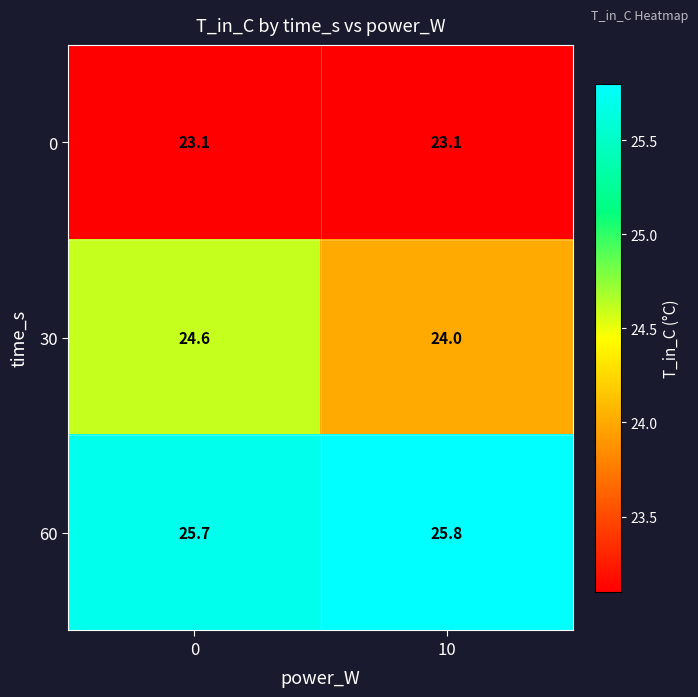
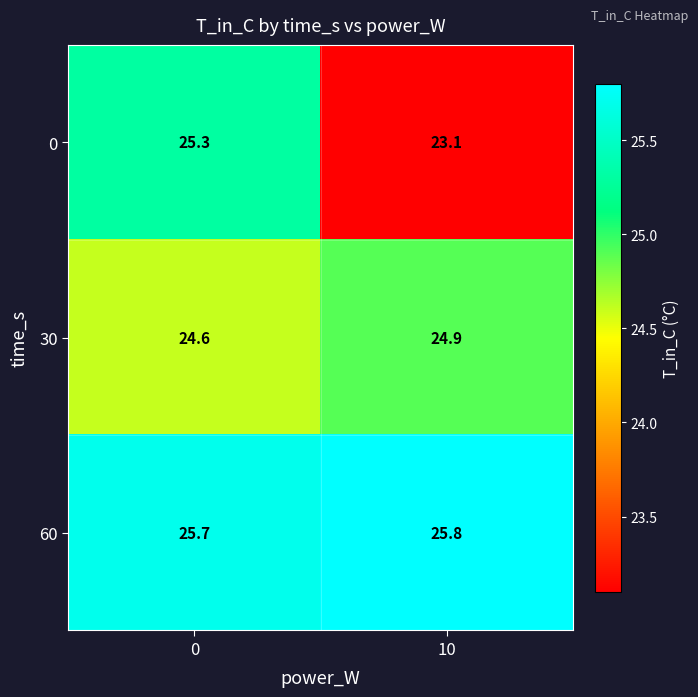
0, 0: 23.1 -> 25.3
30, 10: 24.0 -> 24.9
